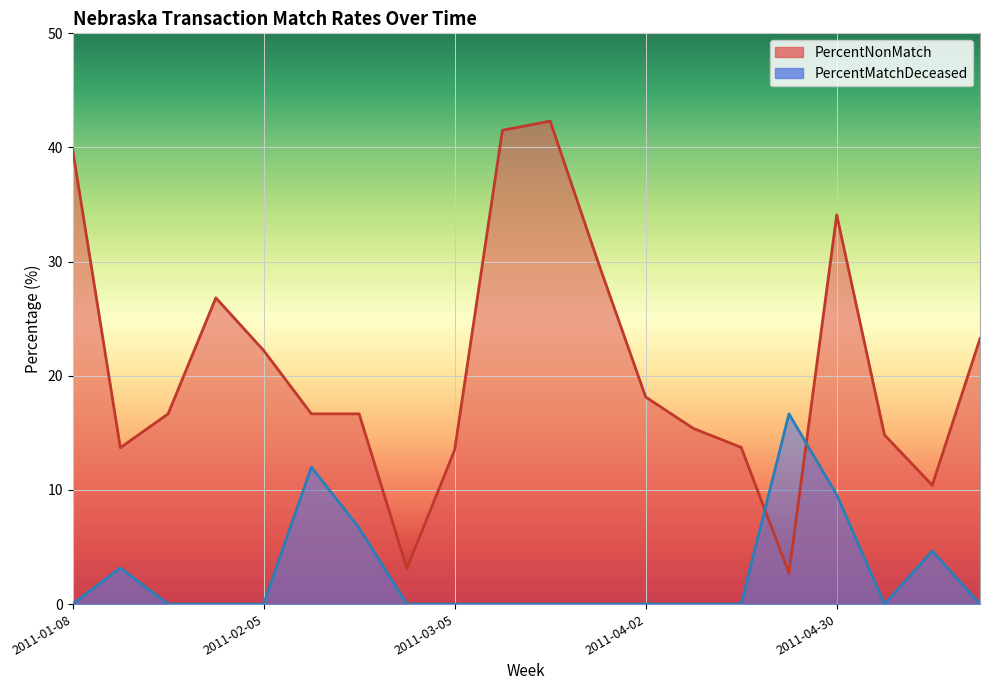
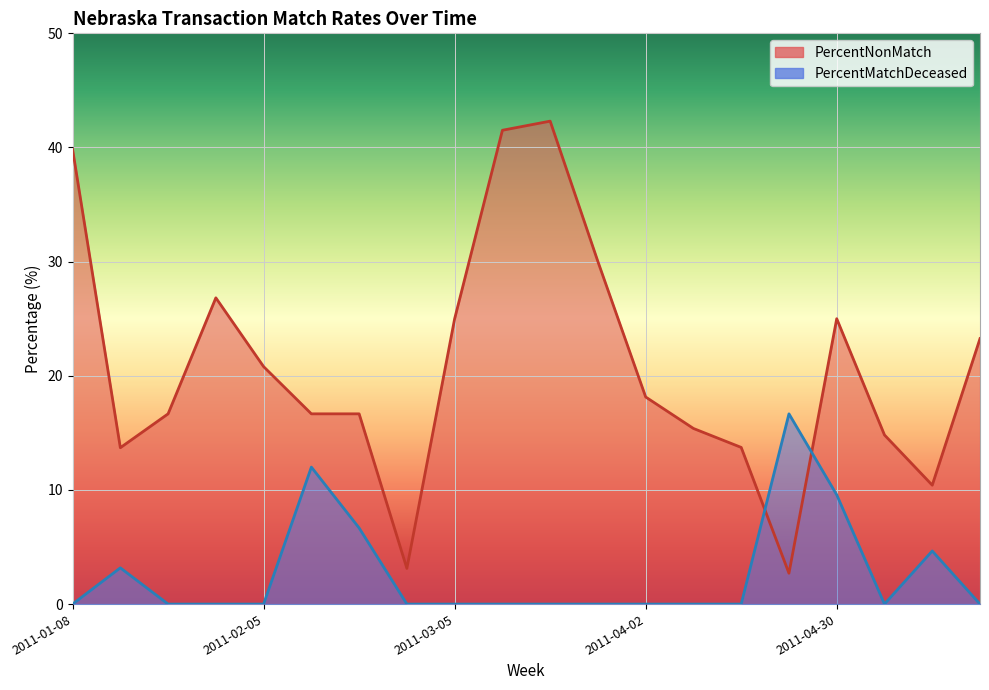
PercentNonMatch, 2011-02-05: 22.2 -> 20.8
PercentNonMatch, 2011-03-05: 13.5 -> 25.0
PercentNonMatch, 2011-04-30: 34.1 -> 25.0
